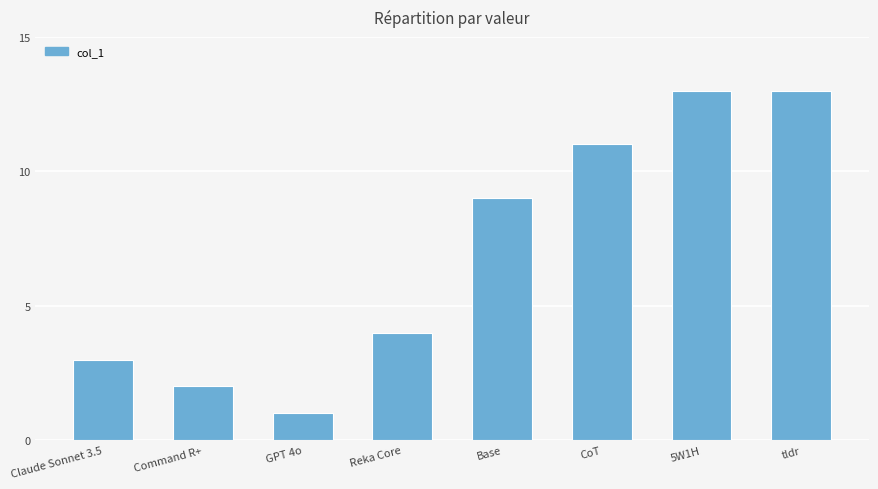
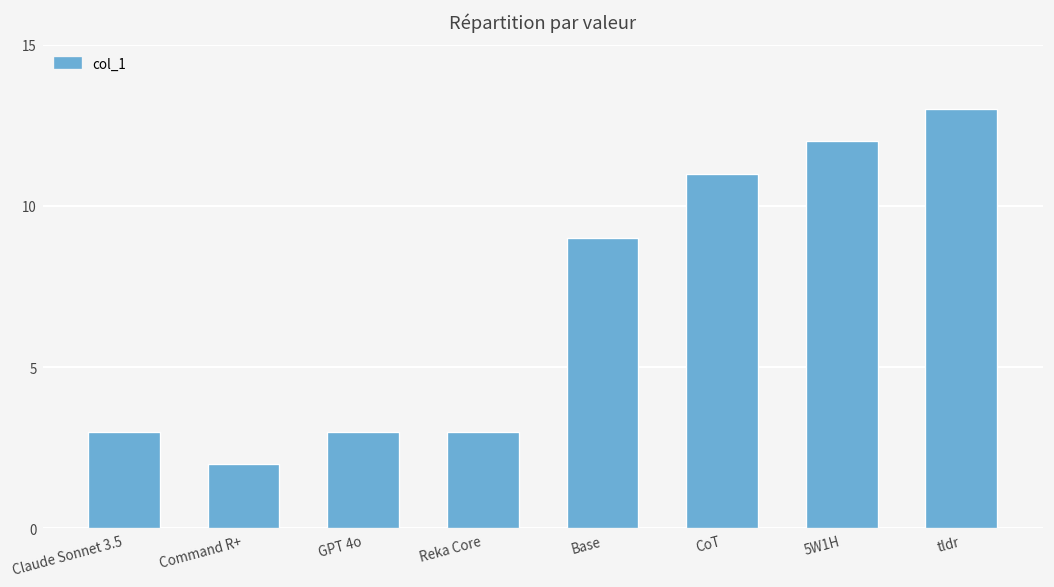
GPT 4o: 1 -> 3
Reka Core: 4 -> 3
5W1H: 13 -> 12
